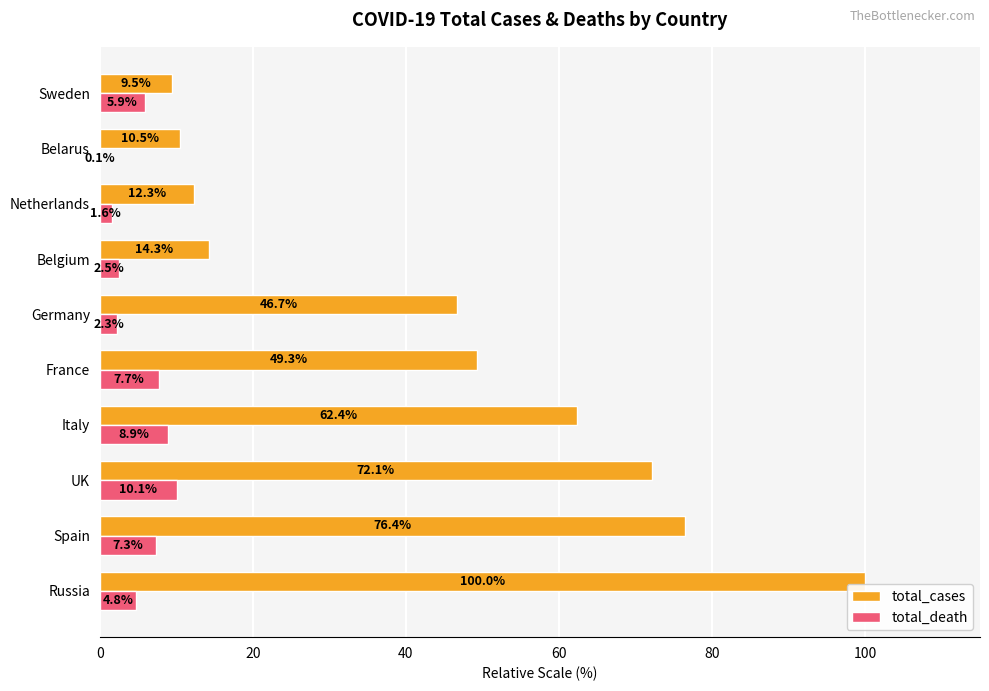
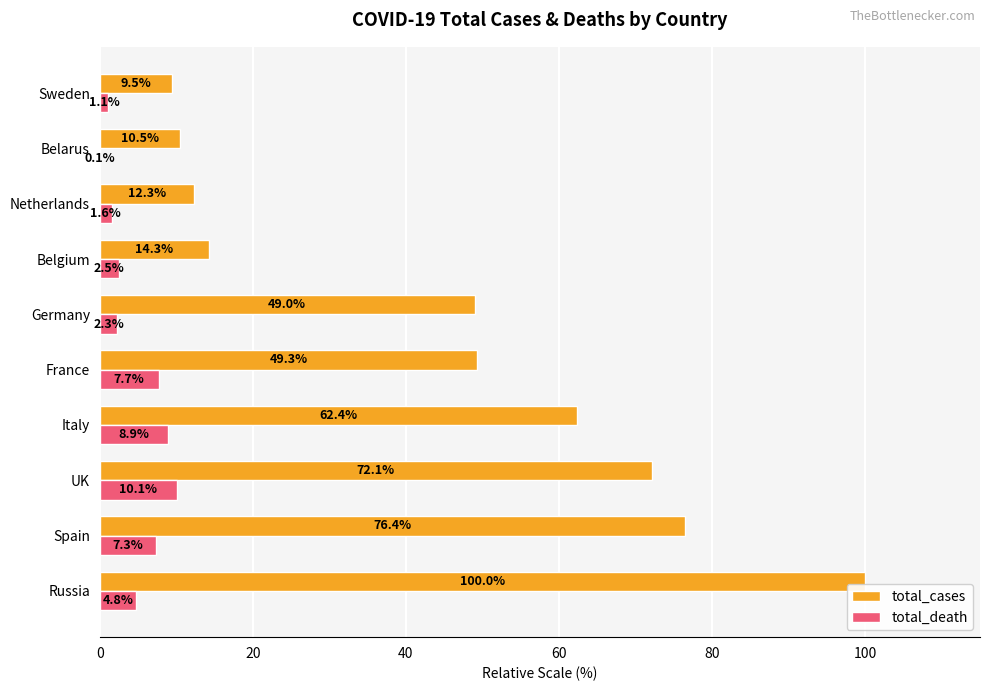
total_death, Sweden: 5.9% -> 1.1%
total_cases, Germany: 46.7% -> 49.0%
